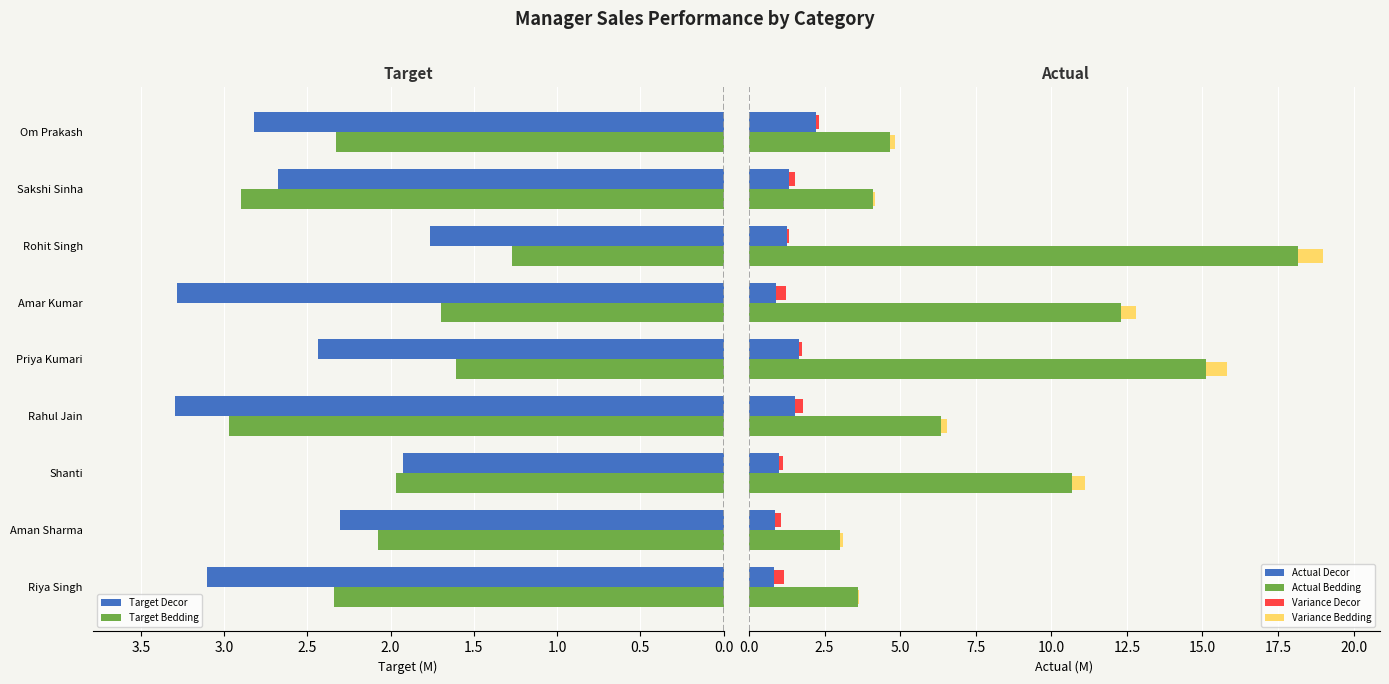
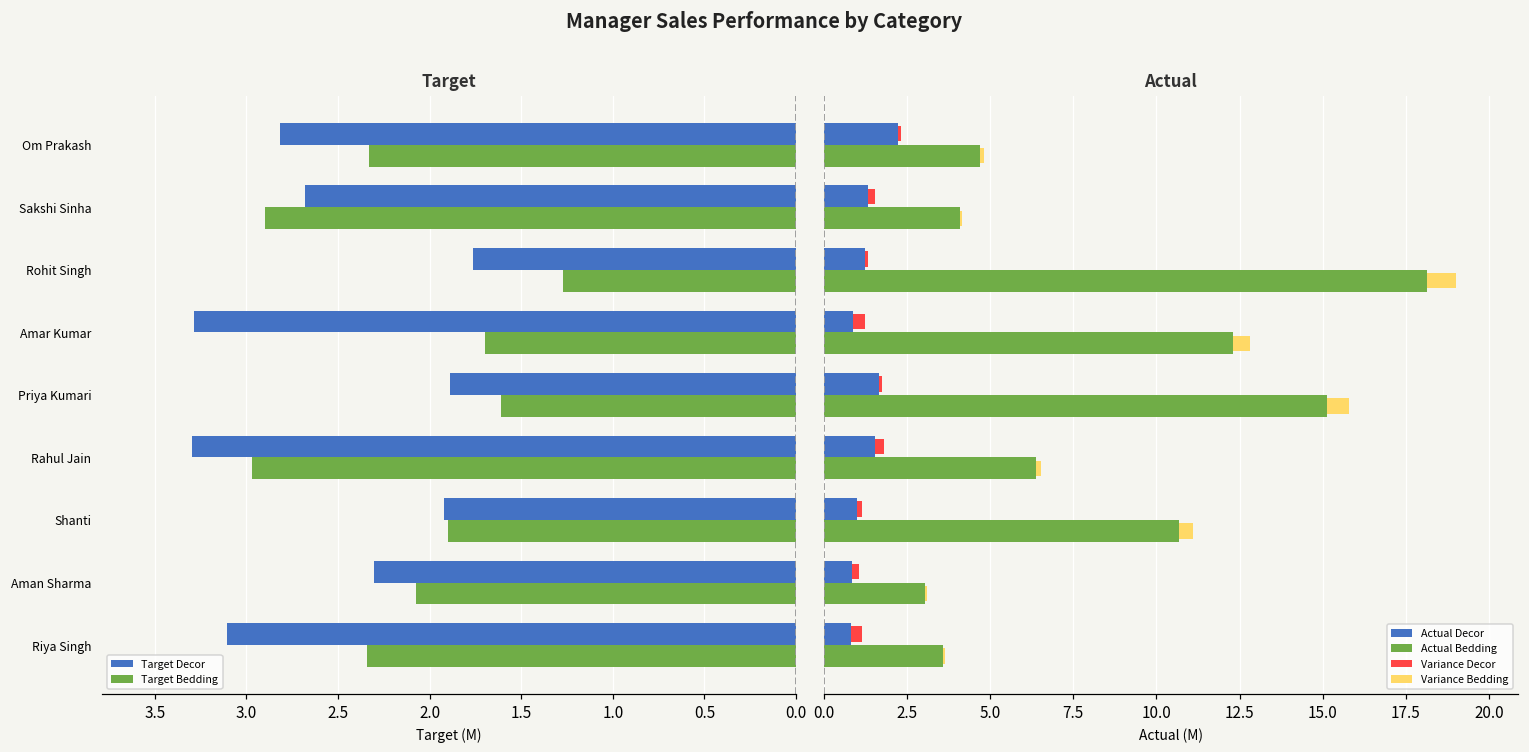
Target, Target Decor, Priya Kumari: 2.44 -> 1.89
Target, Target Bedding, Shanti: 1.97 -> 1.90
